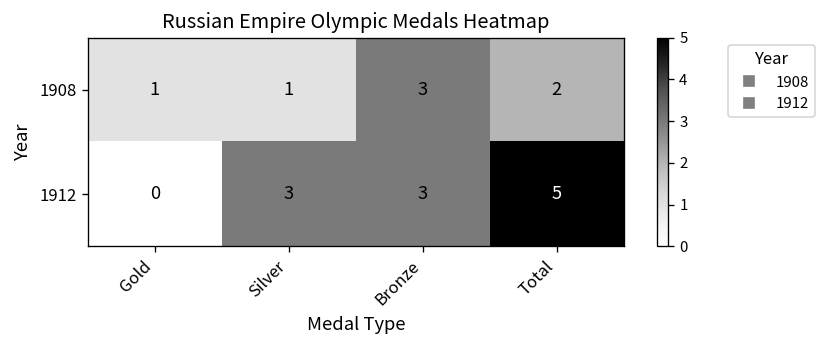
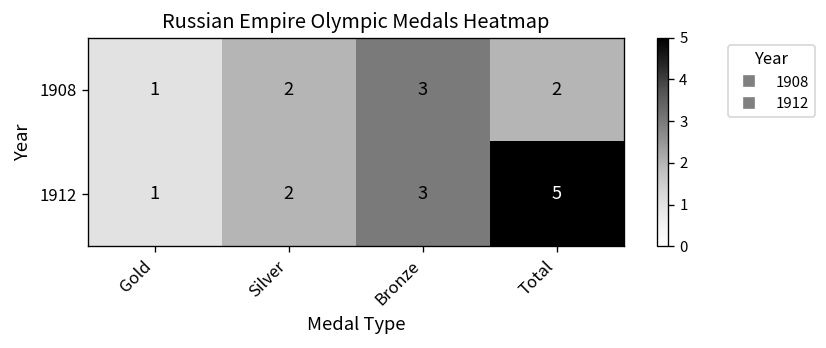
1908, Silver: 1 -> 2
1912, Gold: 0 -> 1
1912, Silver: 3 -> 2
